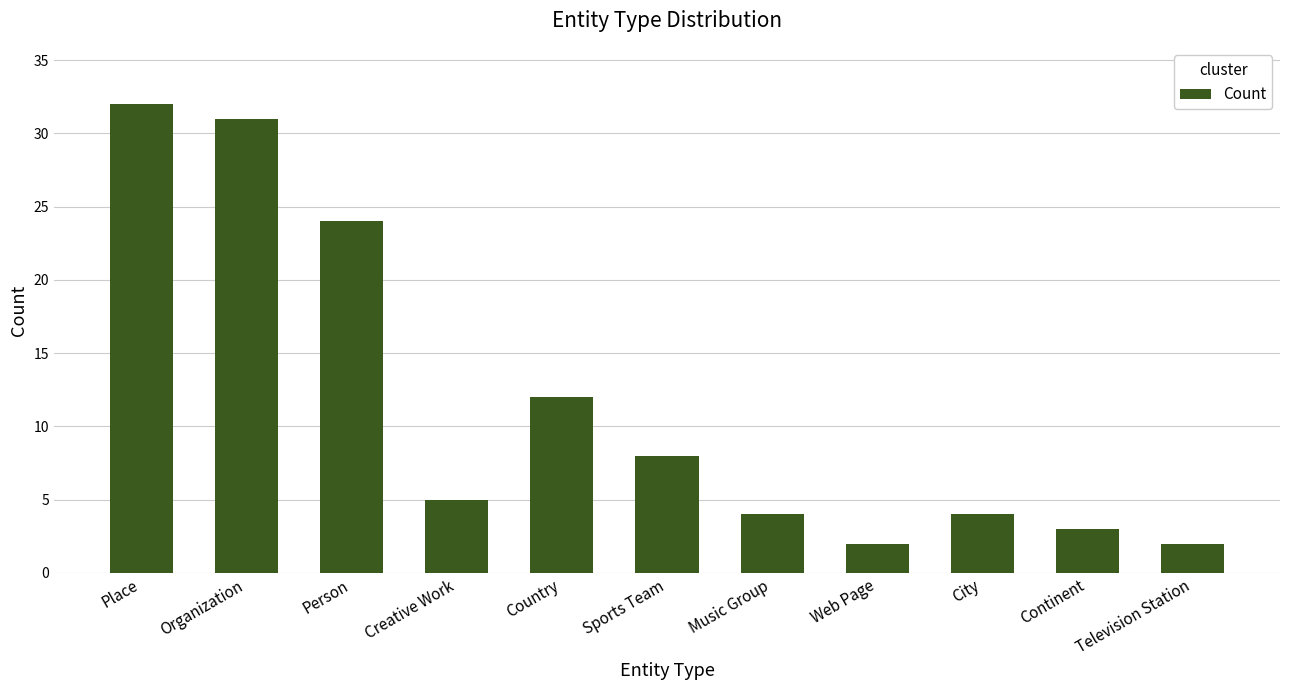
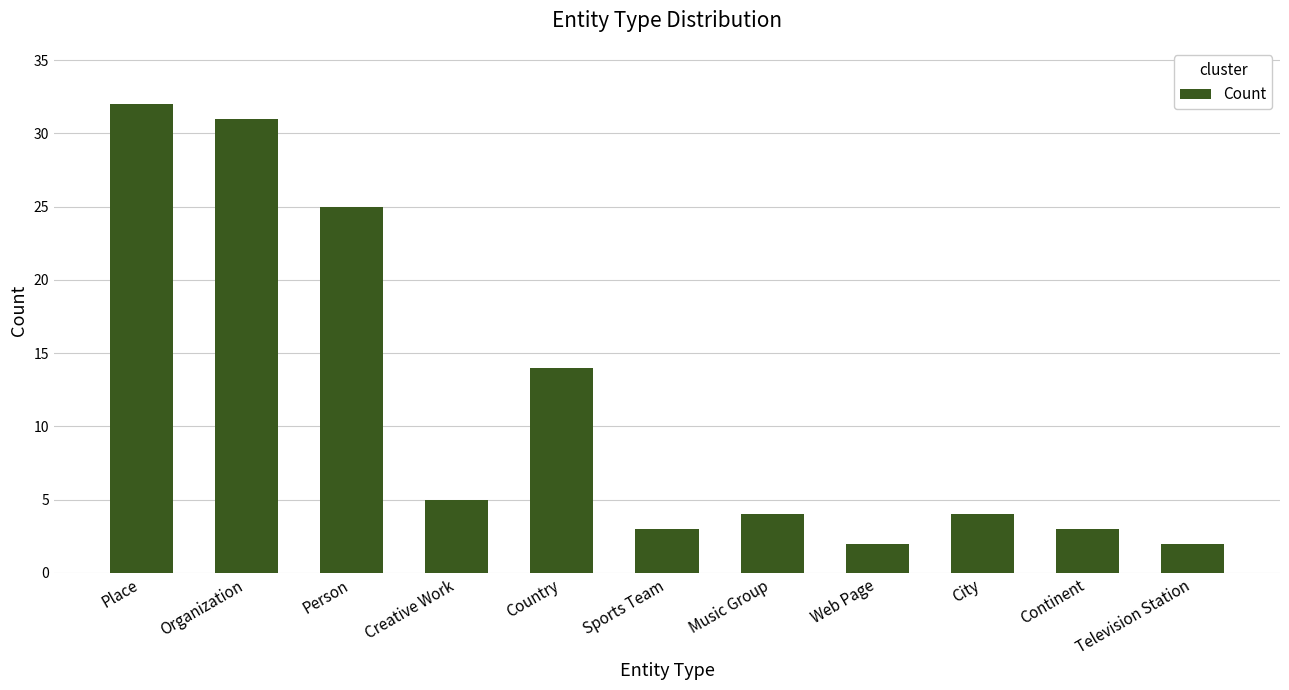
Person: 24 -> 25
Country: 12 -> 14
Sports Team: 8 -> 3
